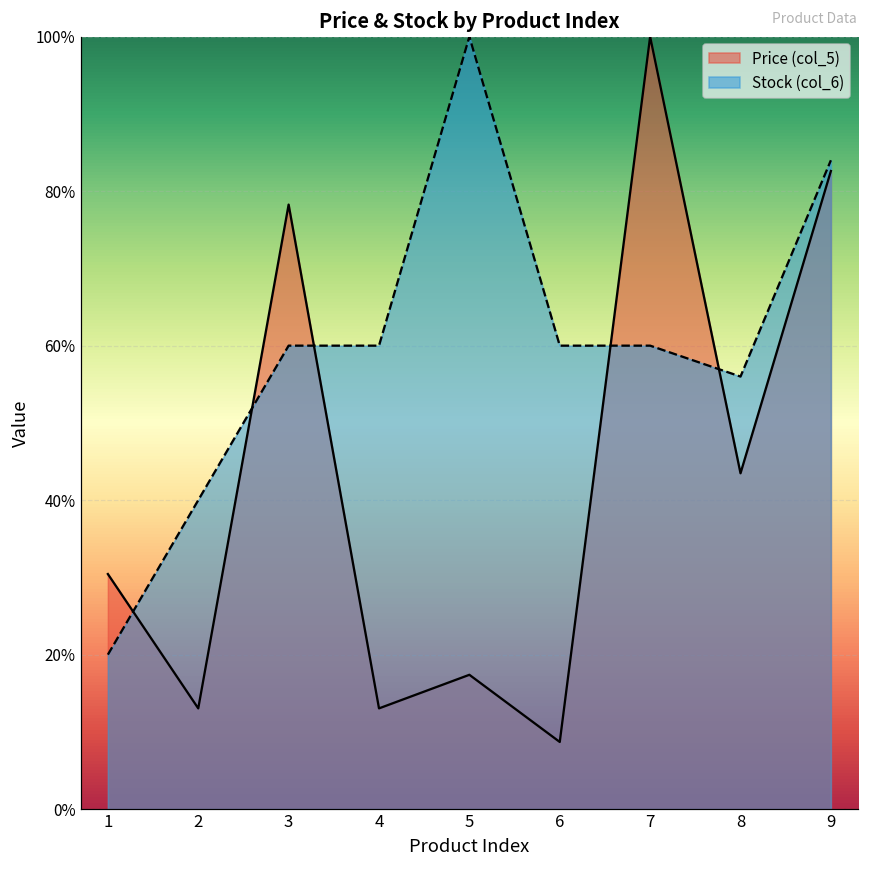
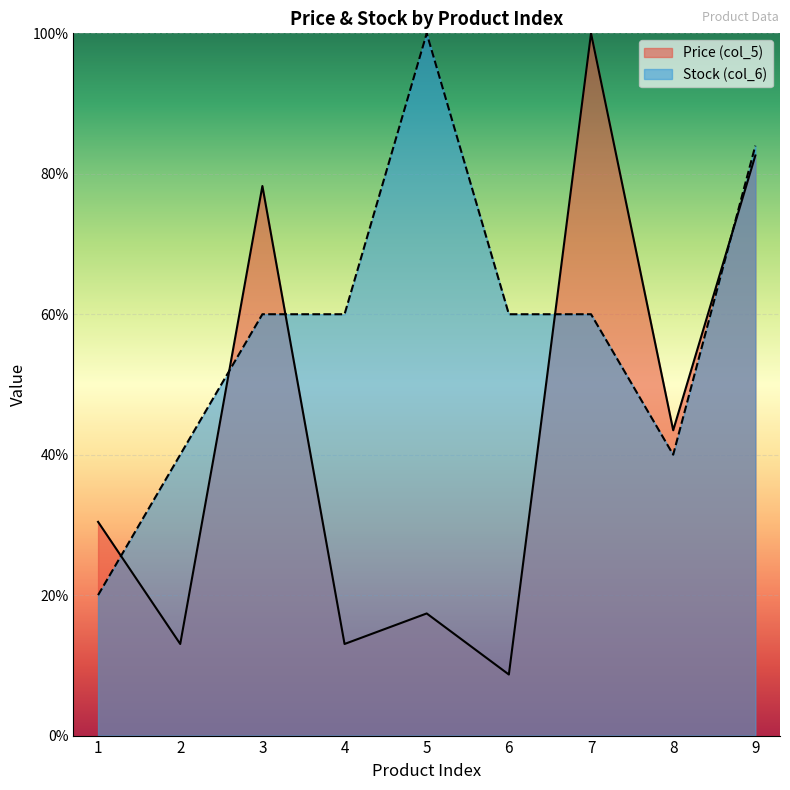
Stock (col_6), 8: 56% -> 40%
